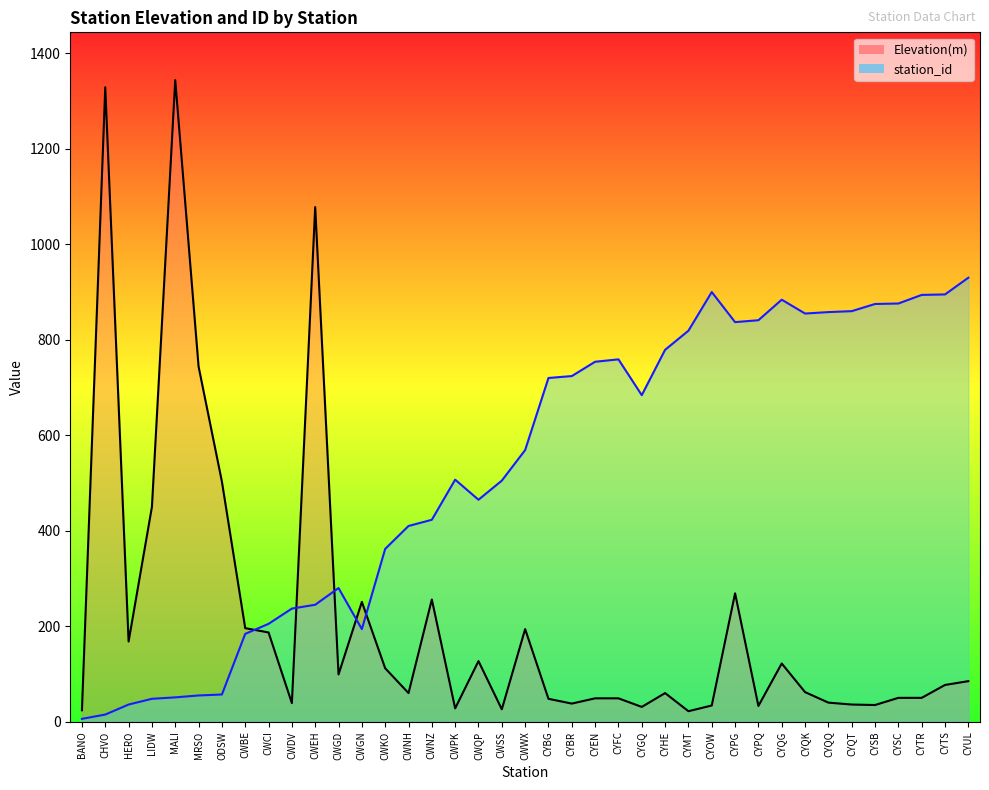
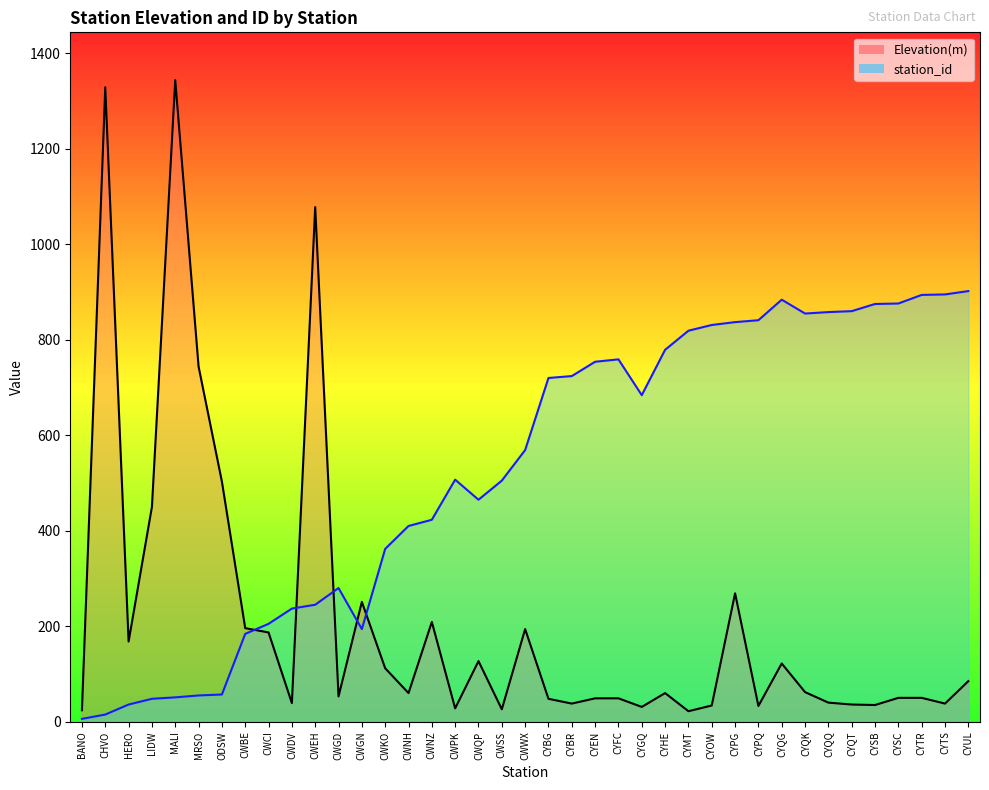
Elevation(m), CWGD: 100 -> 50
Elevation(m), CWNZ: 260 -> 210
station_id, CYOW: 900 -> 830
Elevation(m), CYTS: 80 -> 40
station_id, CYUL: 930 -> 900
